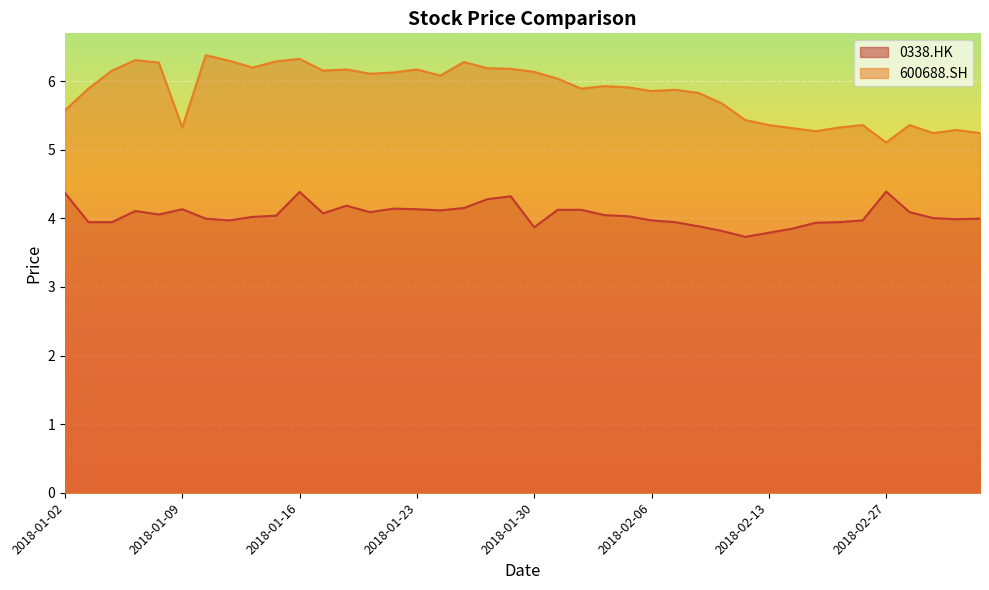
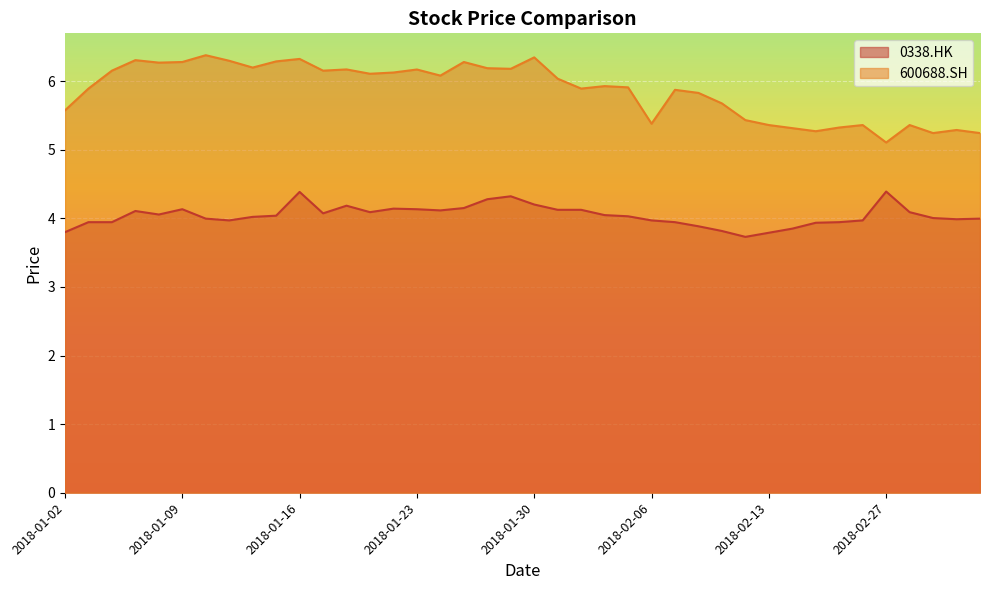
0338.HK, 2018-01-02: 4.4 -> 3.8
600688.SH, 2018-01-09: 5.3 -> 6.3
0338.HK, 2018-01-30: 3.9 -> 4.2
600688.SH, 2018-01-30: 6.1 -> 6.3
600688.SH, 2018-02-06: 5.9 -> 5.4
